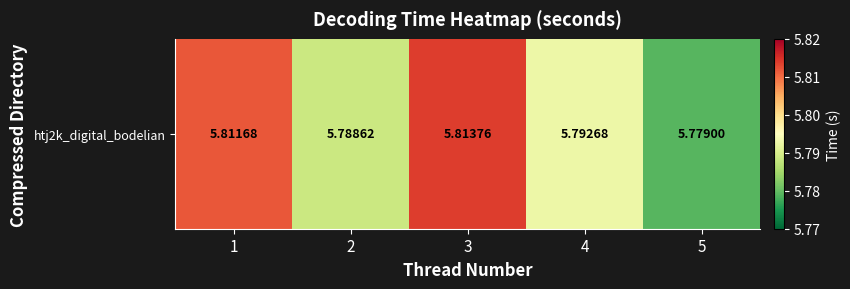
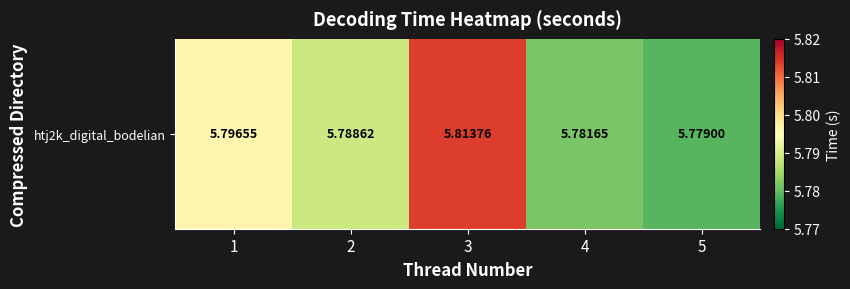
htj2k_digital_bodelian, 1: 5.81168 -> 5.79655
htj2k_digital_bodelian, 4: 5.79268 -> 5.78165
